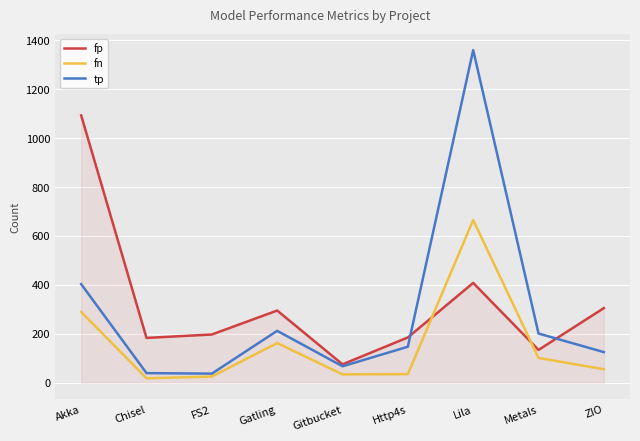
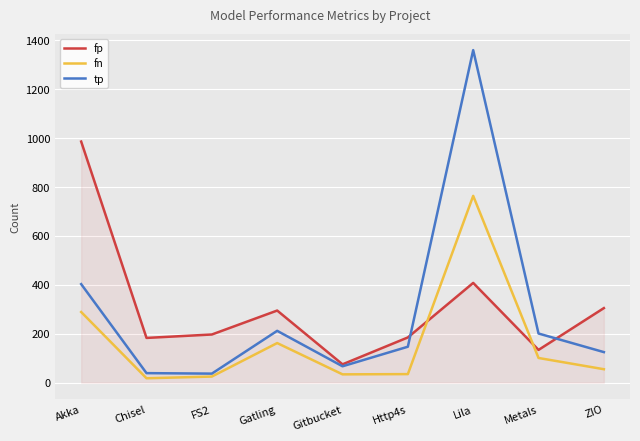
fp, Akka: 1090 -> 990
fn, Lila: 670 -> 760
